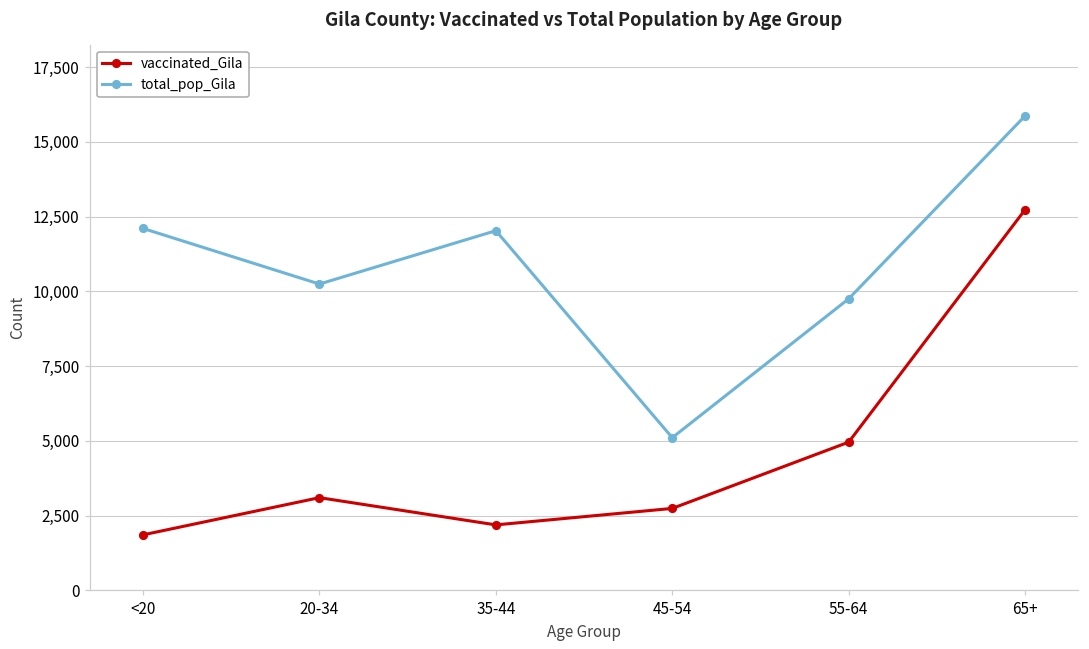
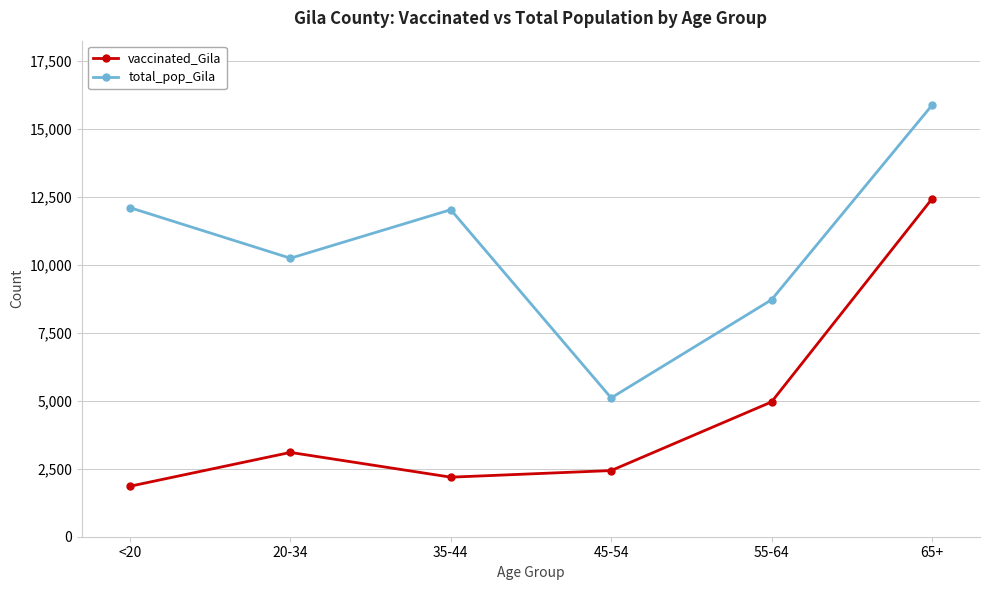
vaccinated_Gila, 45-54: 2,700 -> 2,400
total_pop_Gila, 55-64: 9,800 -> 8,700
vaccinated_Gila, 65+: 12,700 -> 12,400
